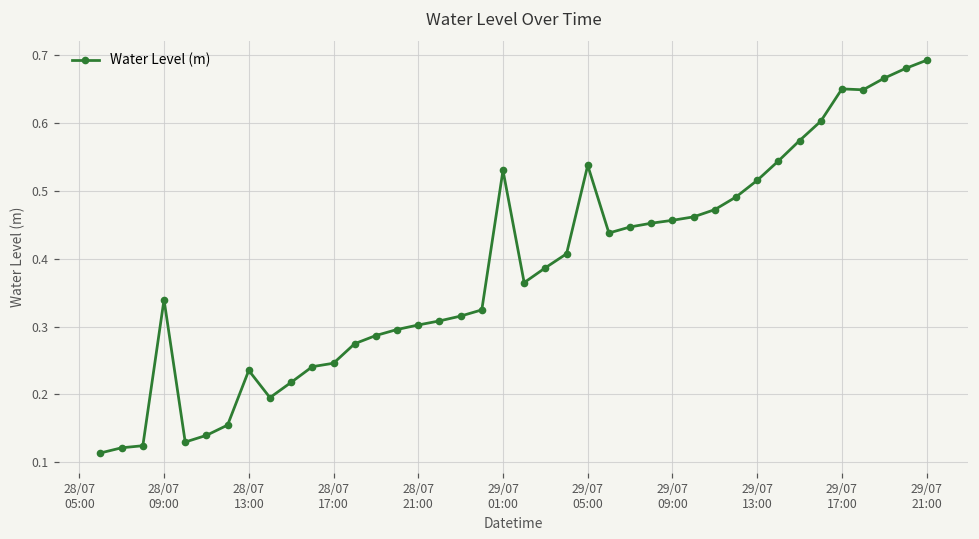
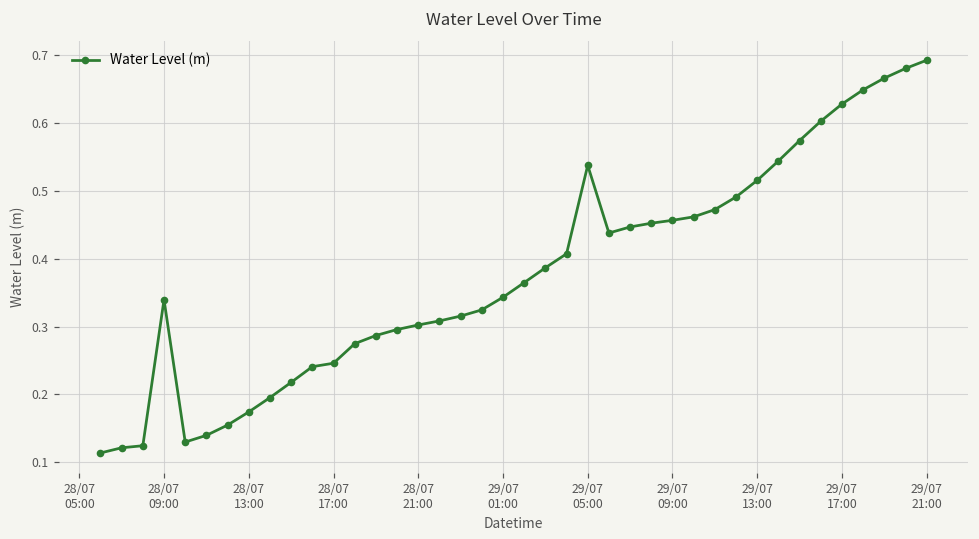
28/07 13:00: 0.24 -> 0.17
29/07 01:00: 0.53 -> 0.34
29/07 17:00: 0.65 -> 0.63
